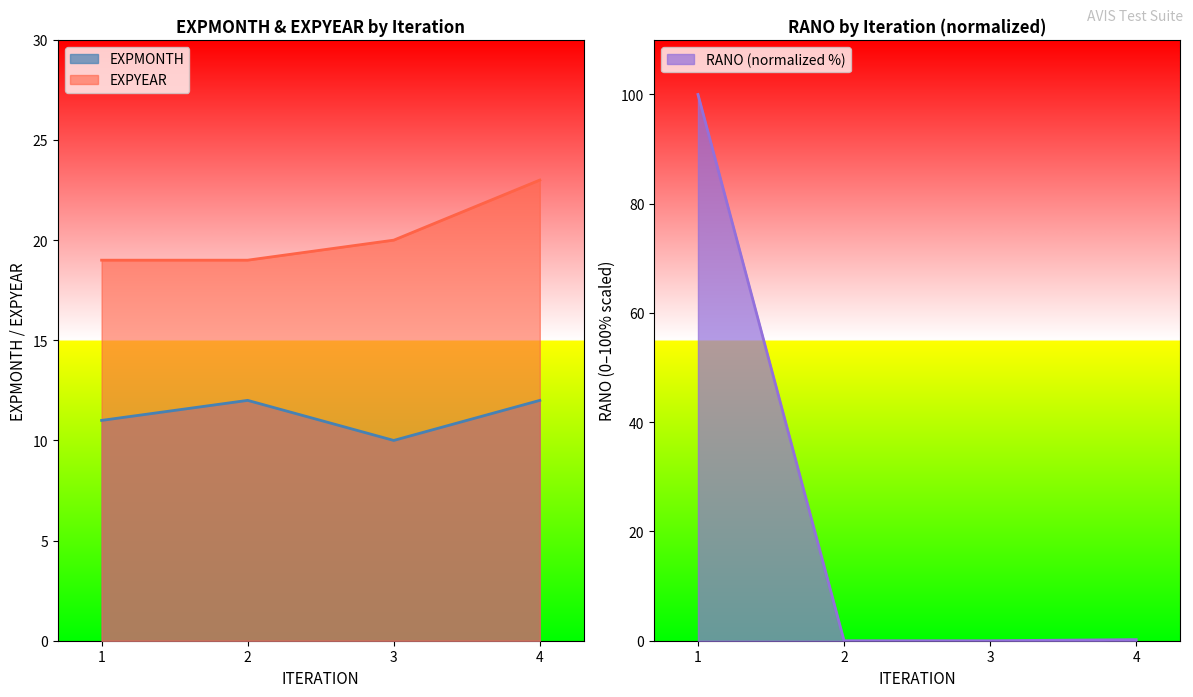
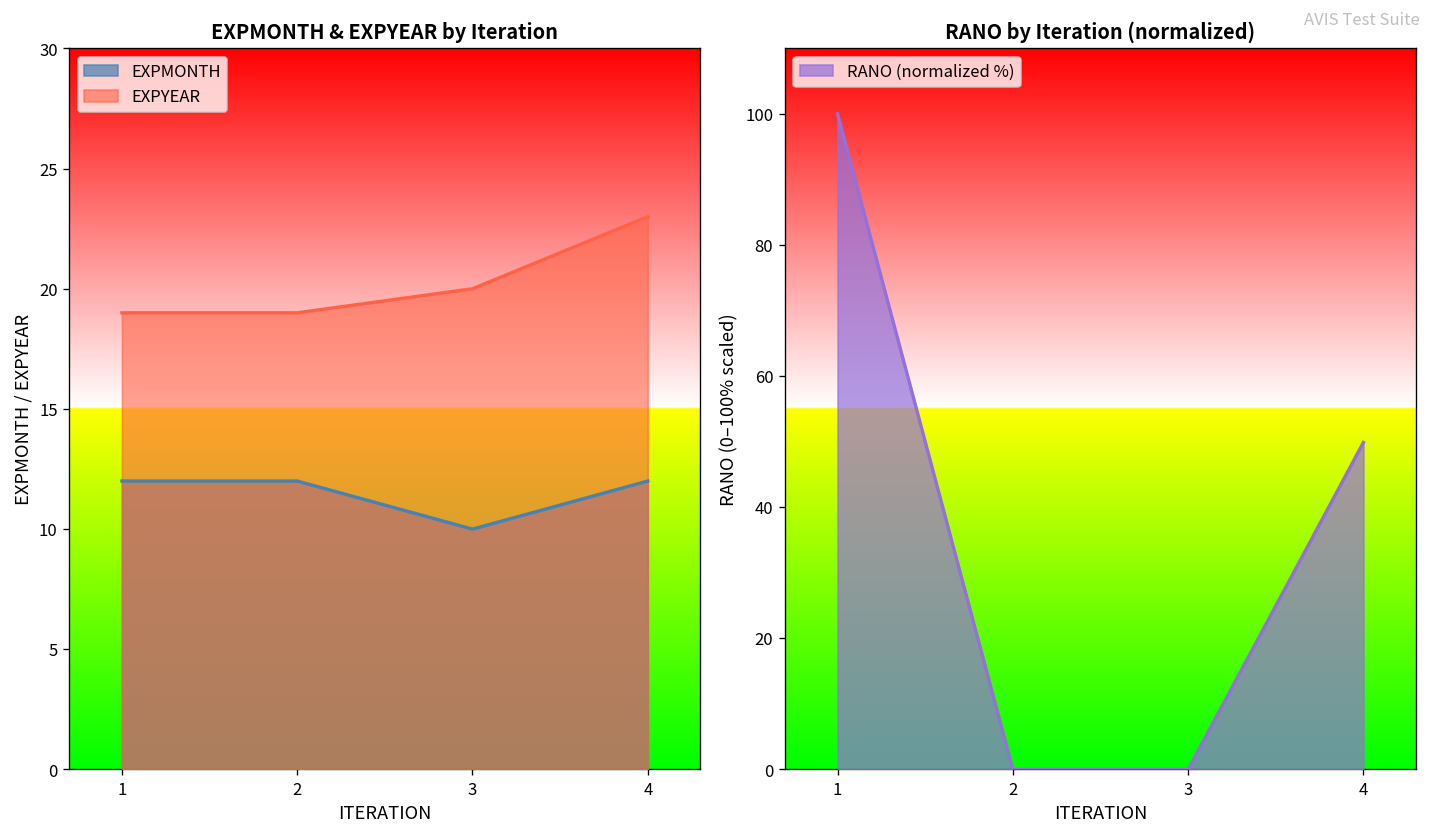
EXPMONTH & EXPYEAR by Iteration, EXPMONTH, 1: 11 -> 12
RANO by Iteration (normalized), 4: 0 -> 50
